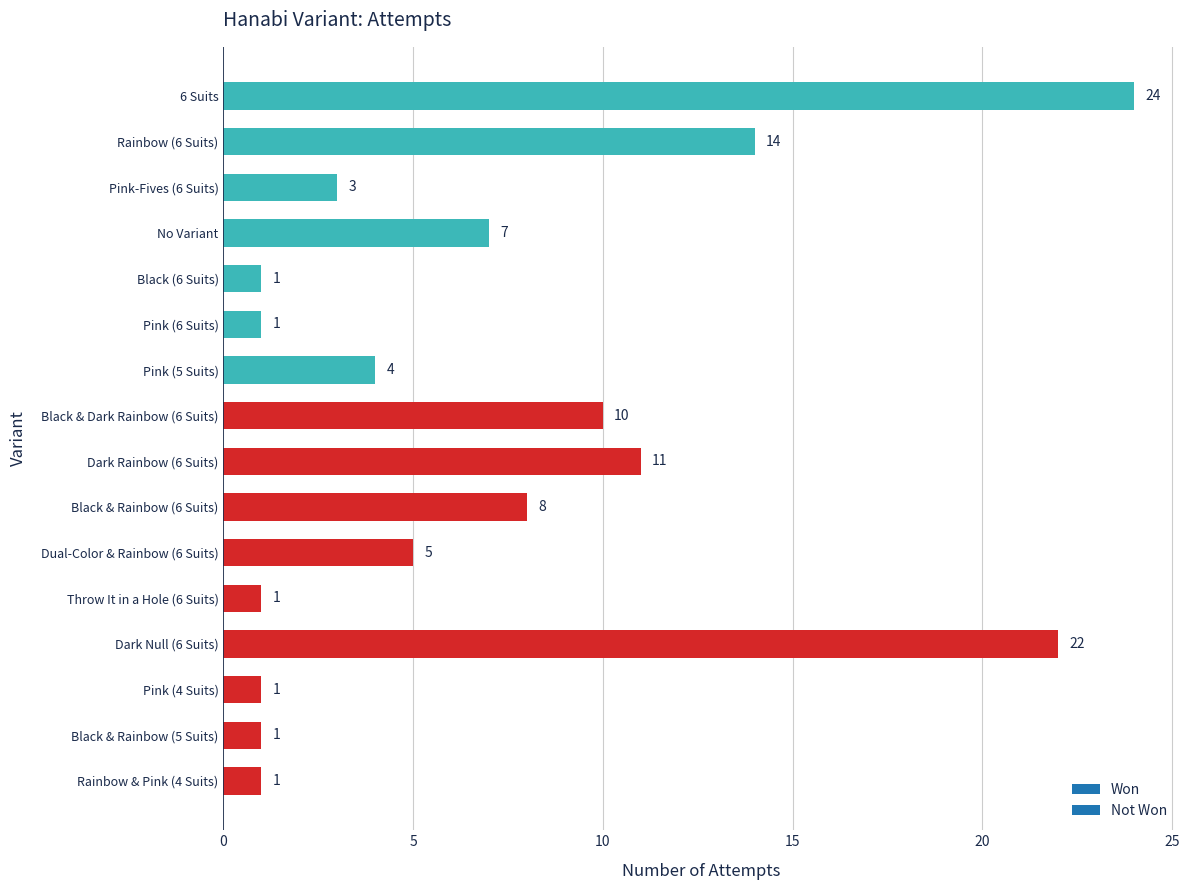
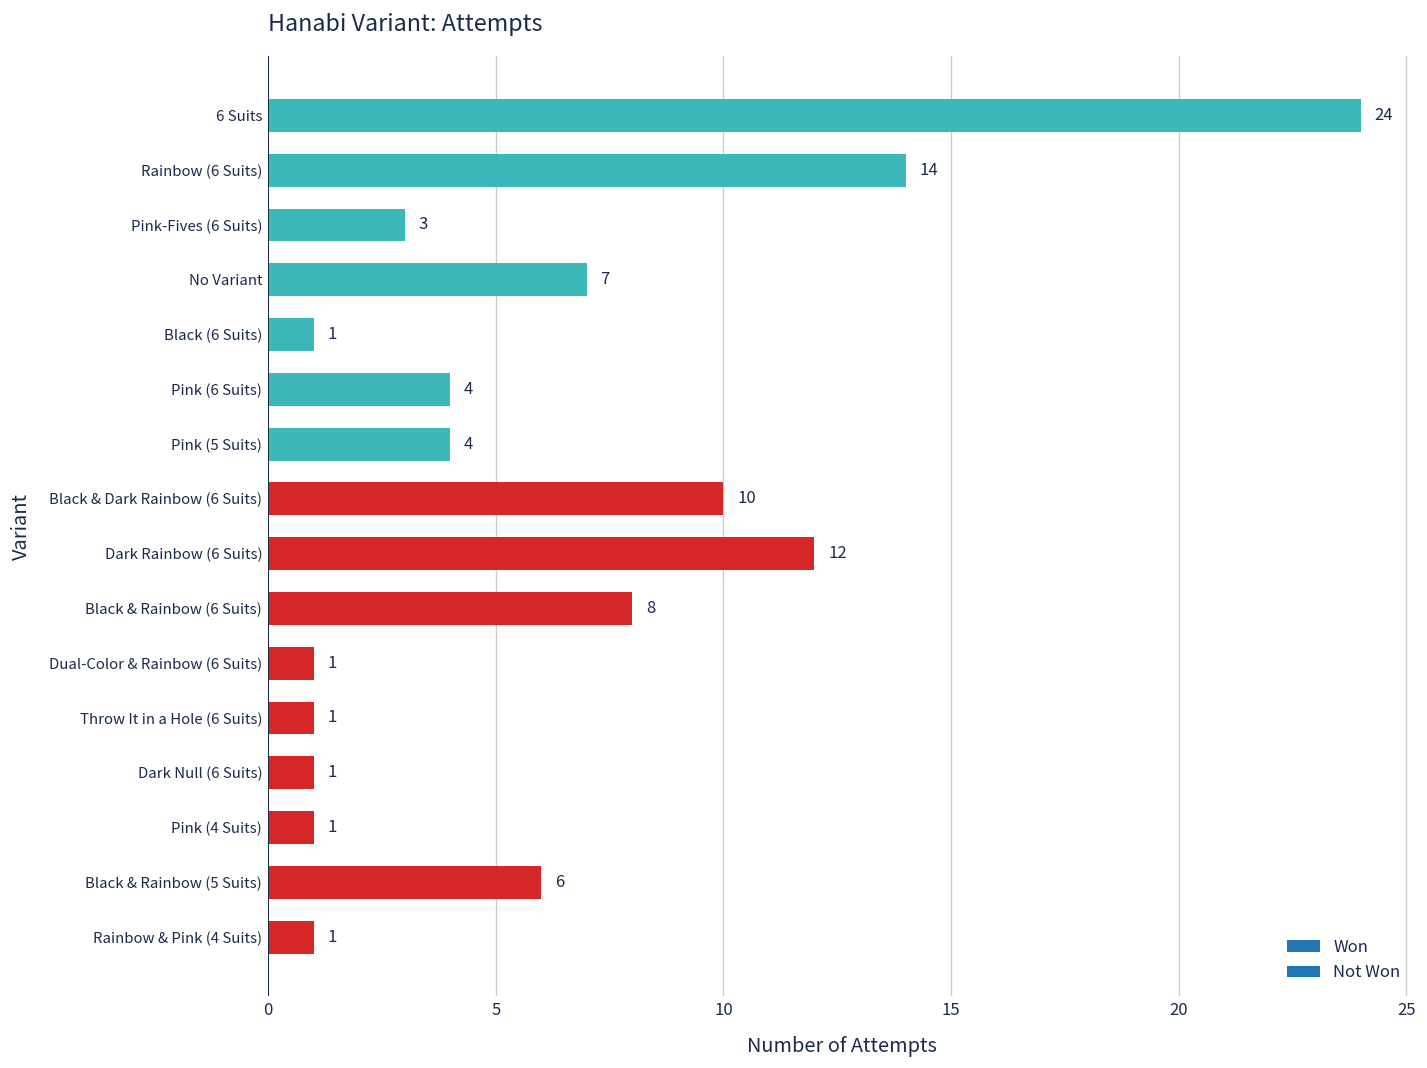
Pink (6 Suits): 1 -> 4
Dark Rainbow (6 Suits): 11 -> 12
Dual-Color & Rainbow (6 Suits): 5 -> 1
Dark Null (6 Suits): 22 -> 1
Black & Rainbow (5 Suits): 1 -> 6
